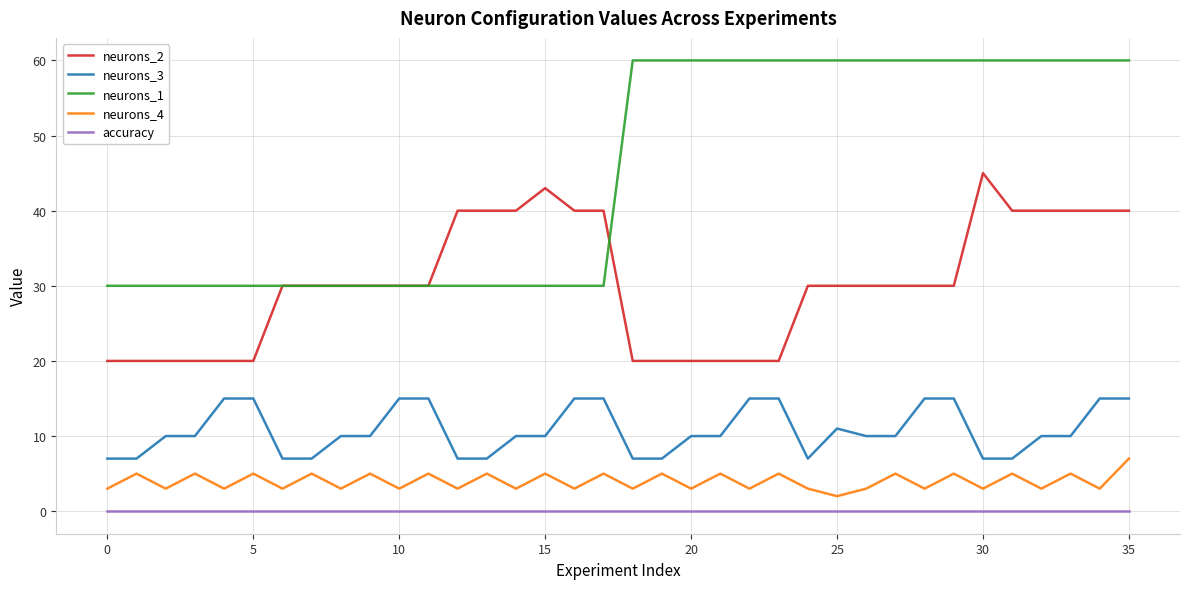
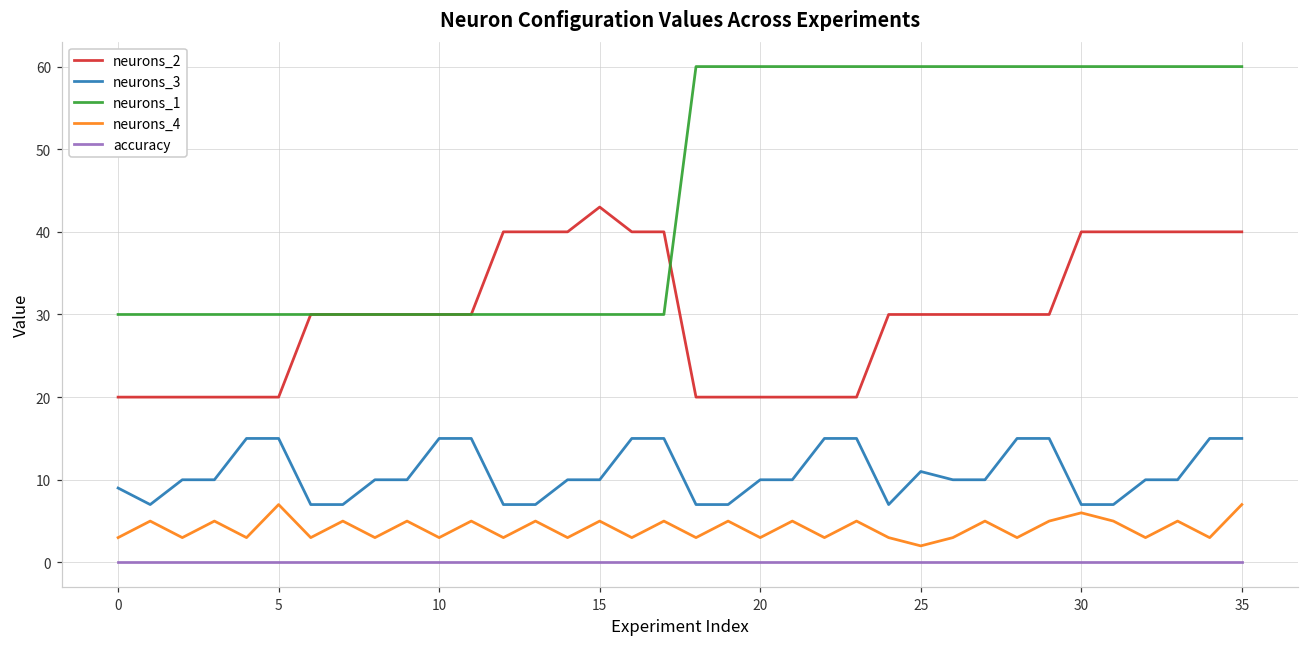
neurons_3, 0: 7 -> 9
neurons_4, 5: 5 -> 7
neurons_2, 30: 45 -> 40
neurons_4, 30: 3 -> 6
